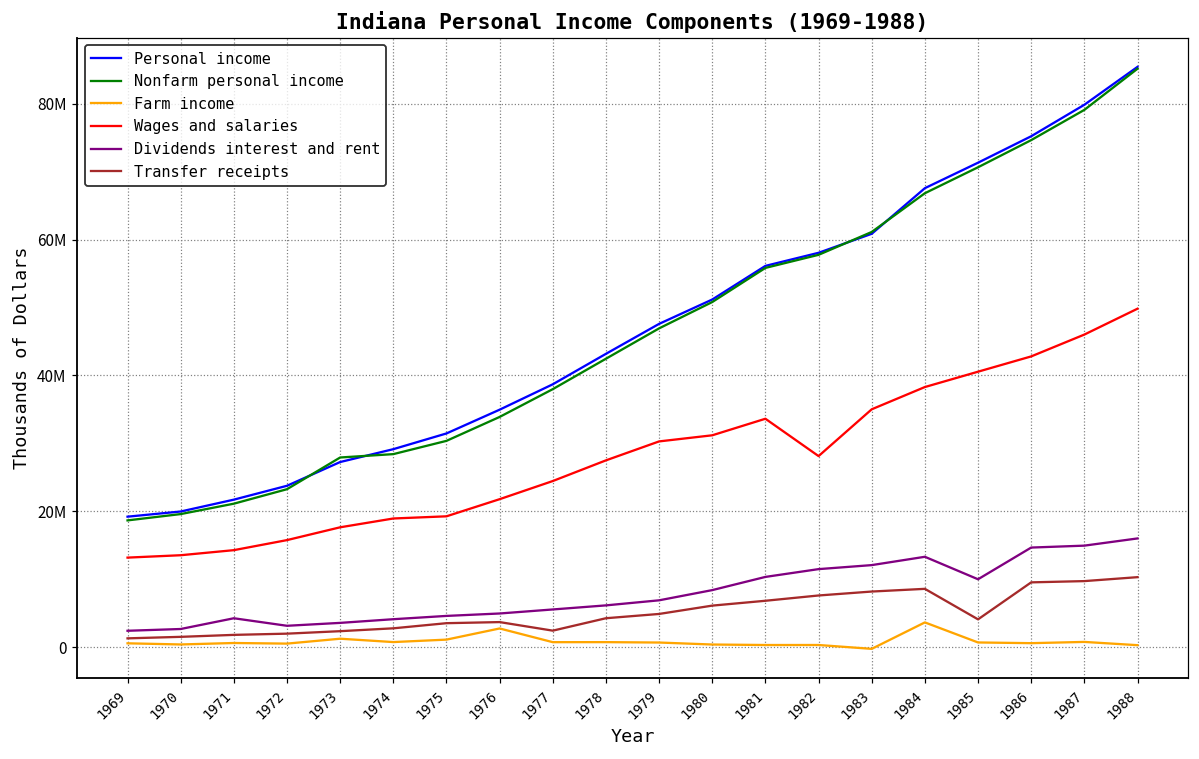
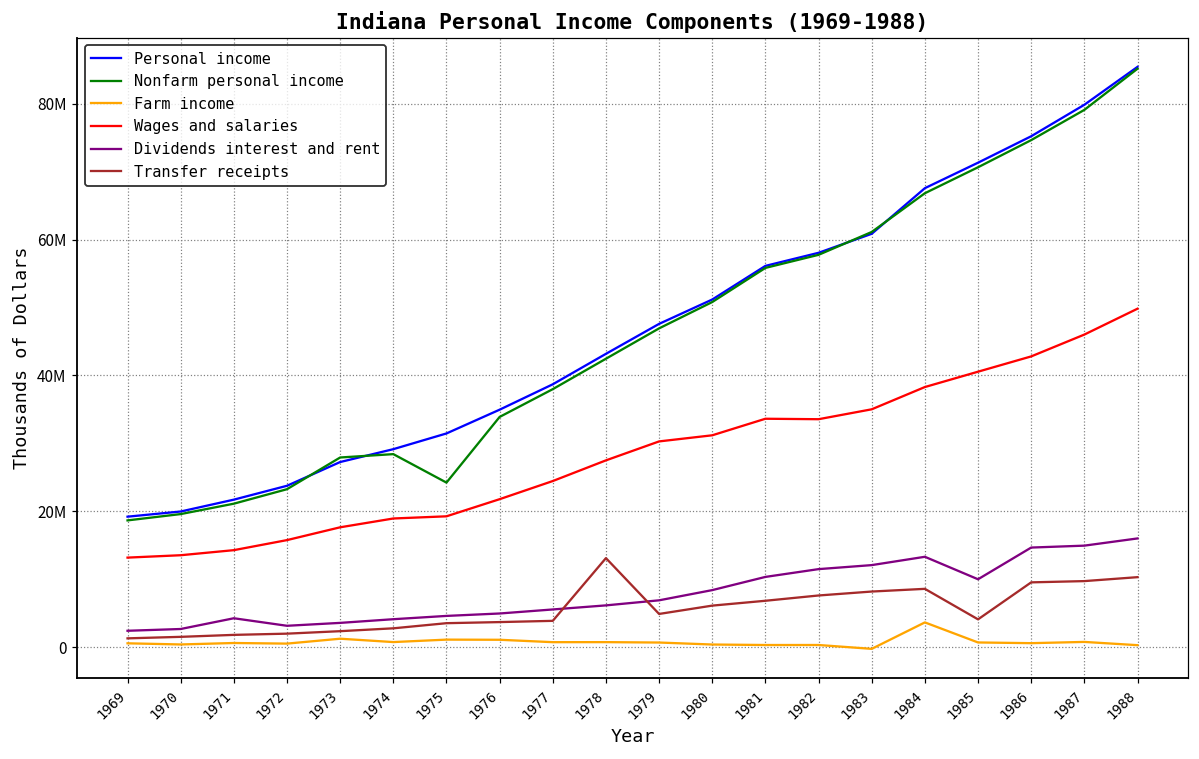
Nonfarm personal income, 1975: 30000000 -> 24000000
Farm income, 1976: 3000000 -> 1000000
Transfer receipts, 1977: 2000000 -> 4000000
Transfer receipts, 1978: 4000000 -> 13000000
Wages and salaries, 1982: 28000000 -> 34000000
